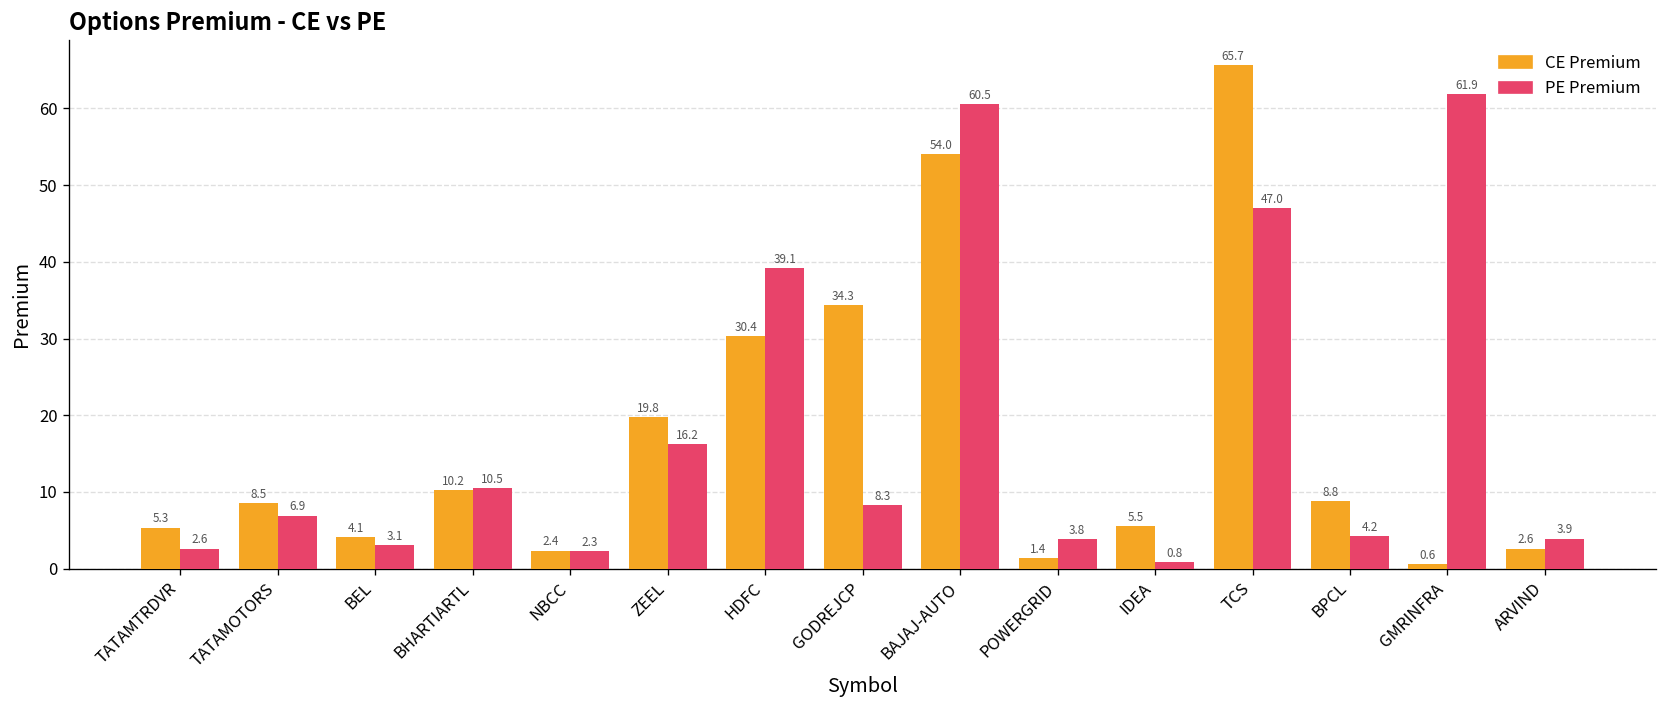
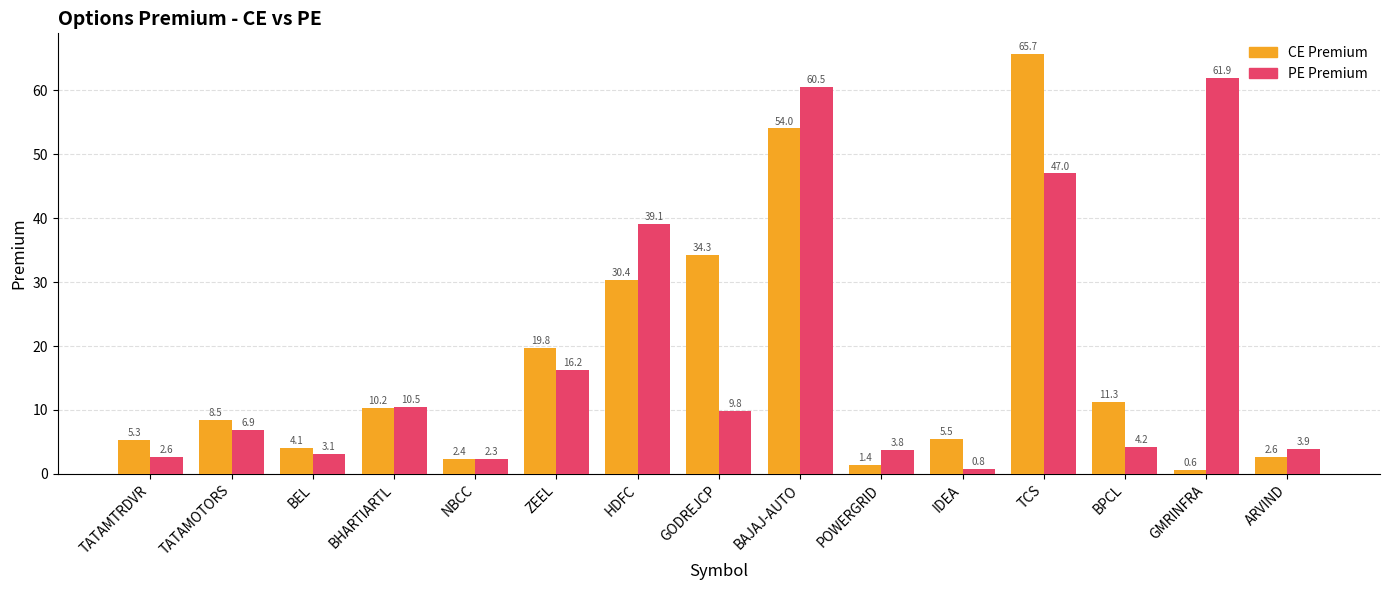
PE Premium, GODREJCP: 8.3 -> 9.8
CE Premium, BPCL: 8.8 -> 11.3
